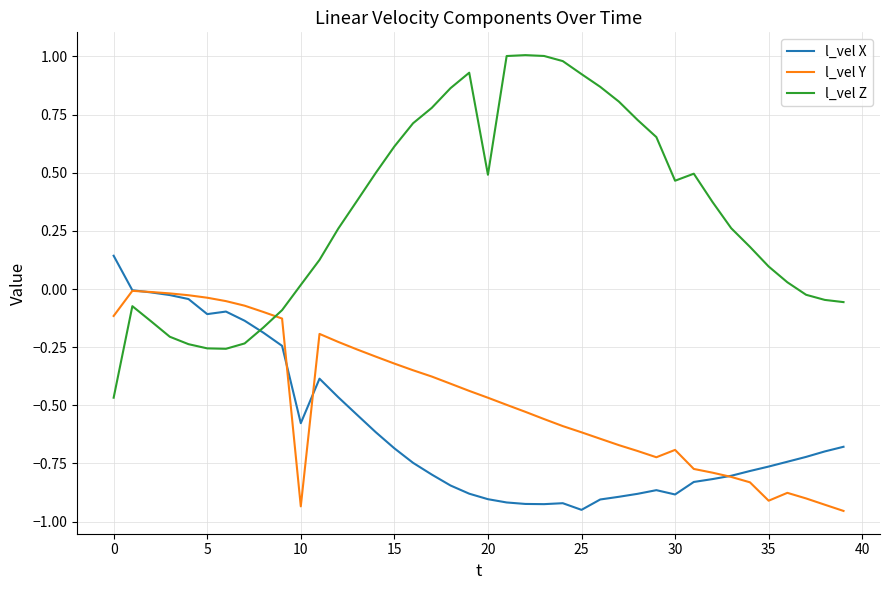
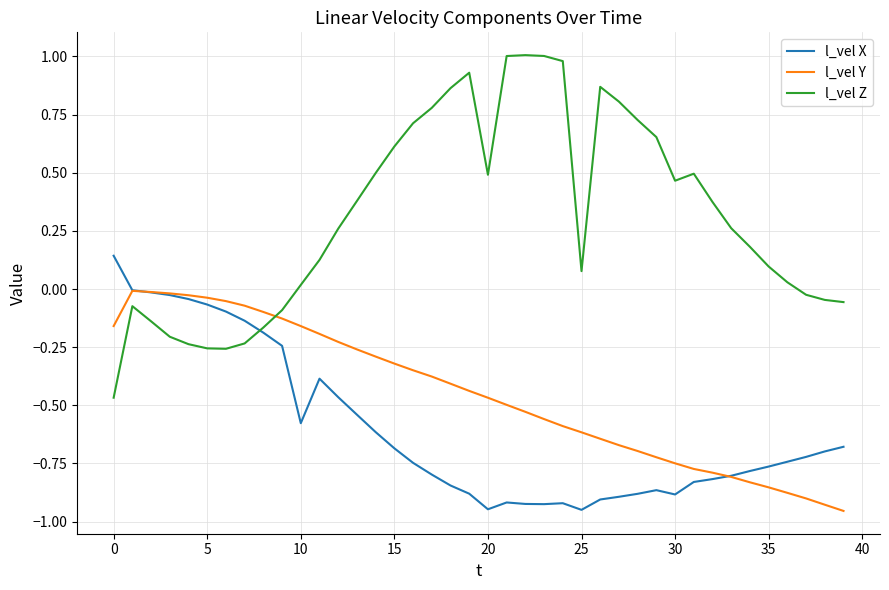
l_vel Y, 0: -0.12 -> -0.16
l_vel X, 5: -0.11 -> -0.07
l_vel Y, 10: -0.93 -> -0.16
l_vel X, 20: -0.90 -> -0.95
l_vel Z, 25: 0.92 -> 0.08
l_vel Y, 30: -0.69 -> -0.75
l_vel Y, 35: -0.91 -> -0.85
